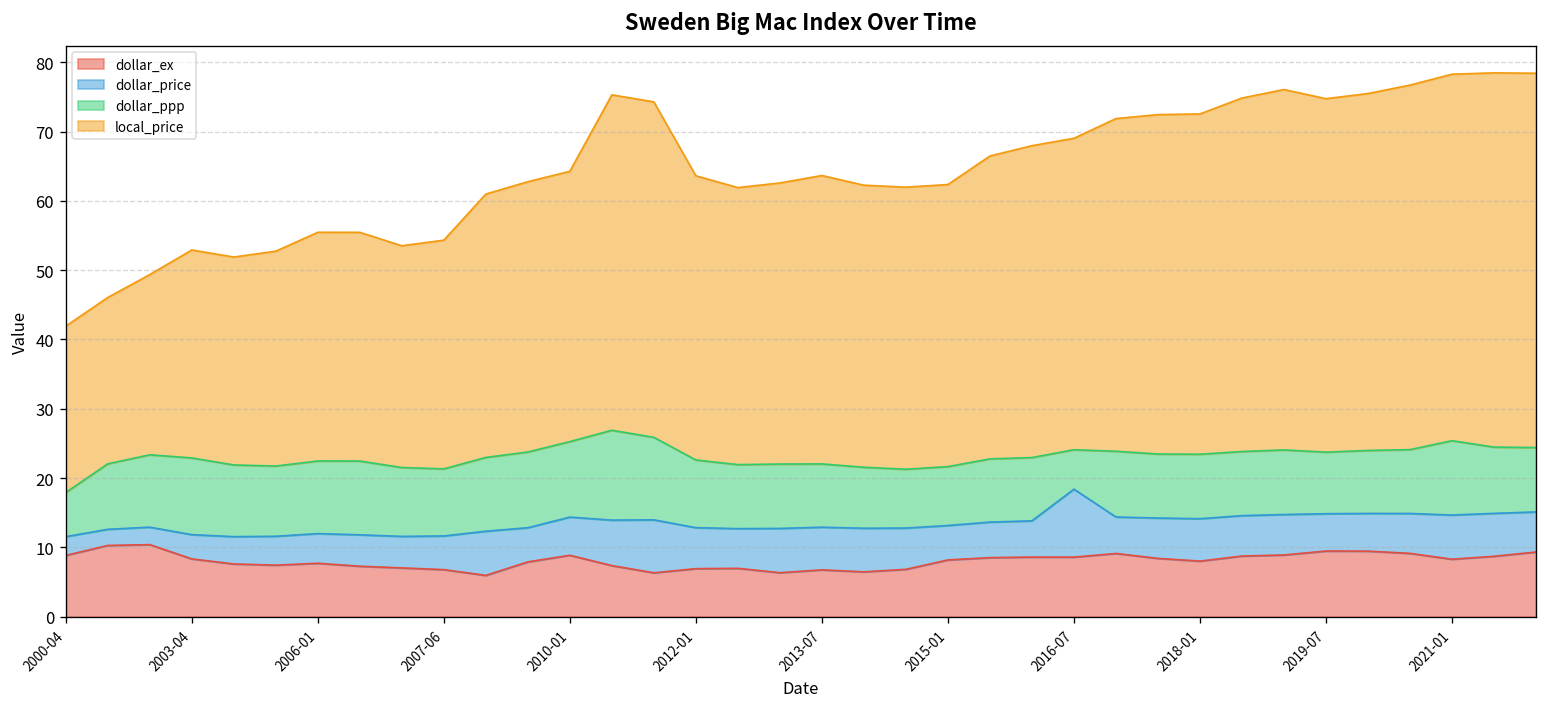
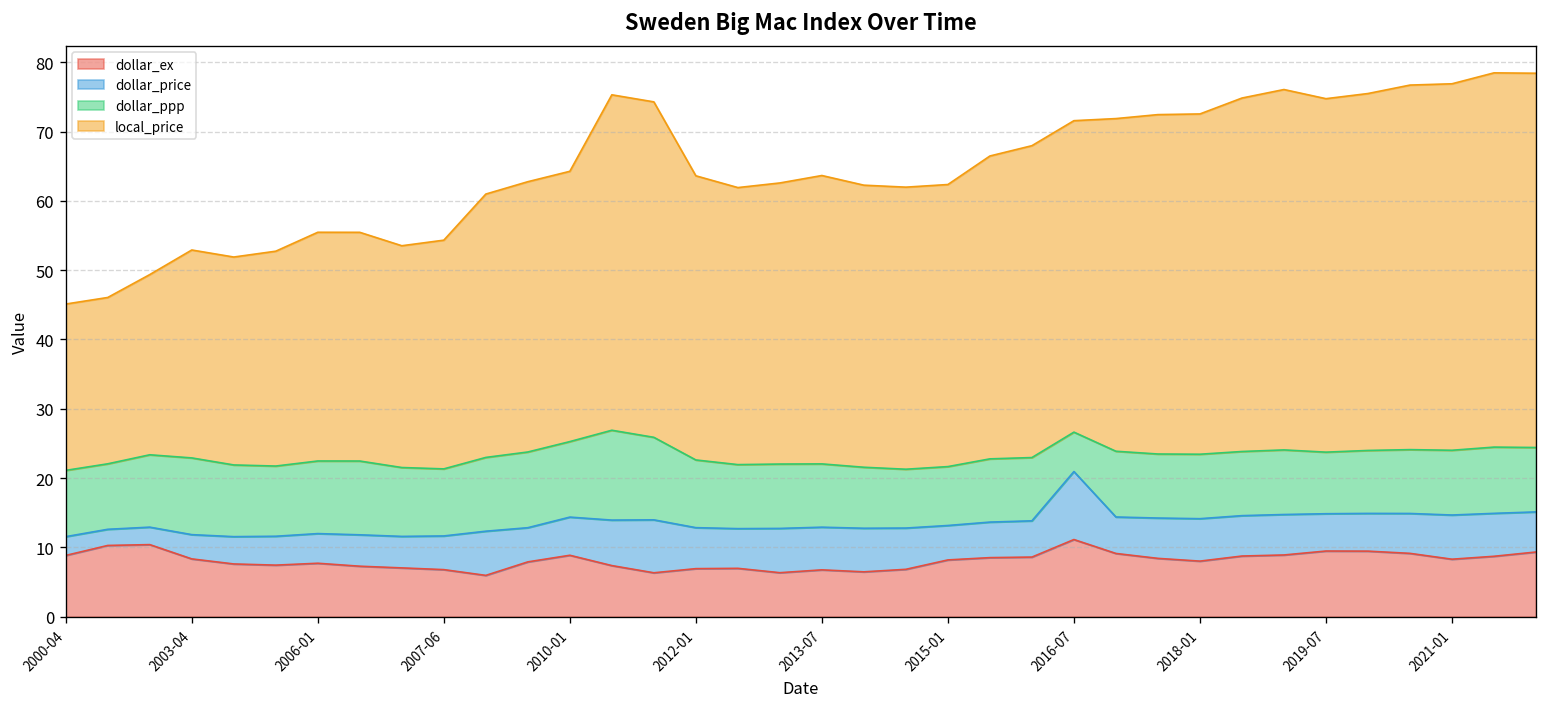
dollar_ppp, 2000-04: 6 -> 10
dollar_ex, 2016-07: 9 -> 11
dollar_ppp, 2021-01: 11 -> 9
